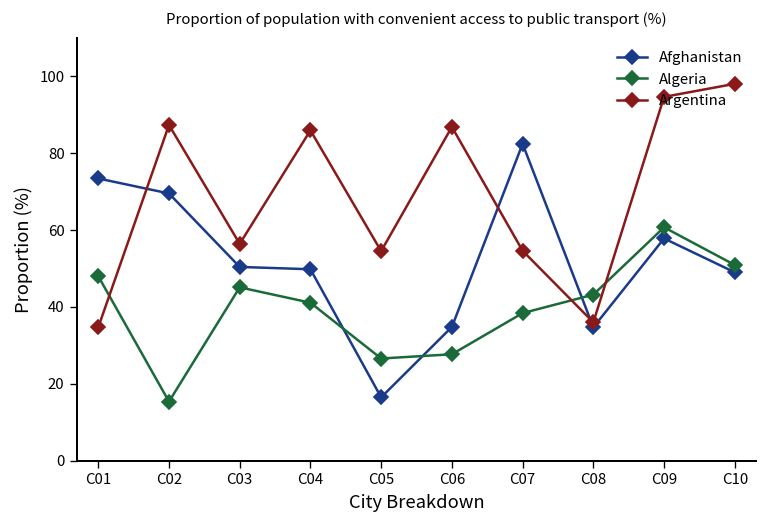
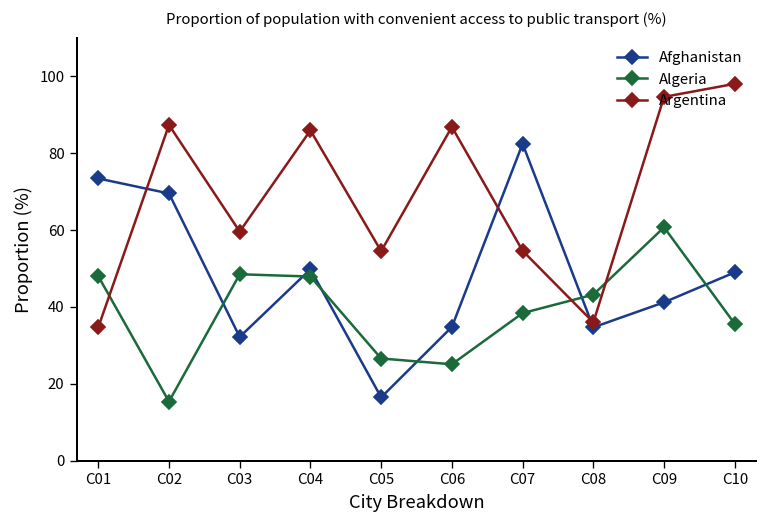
Afghanistan, C03: 50 -> 32
Algeria, C03: 45 -> 49
Argentina, C03: 56 -> 60
Algeria, C04: 41 -> 48
Algeria, C06: 28 -> 25
Afghanistan, C09: 58 -> 41
Algeria, C10: 51 -> 36
